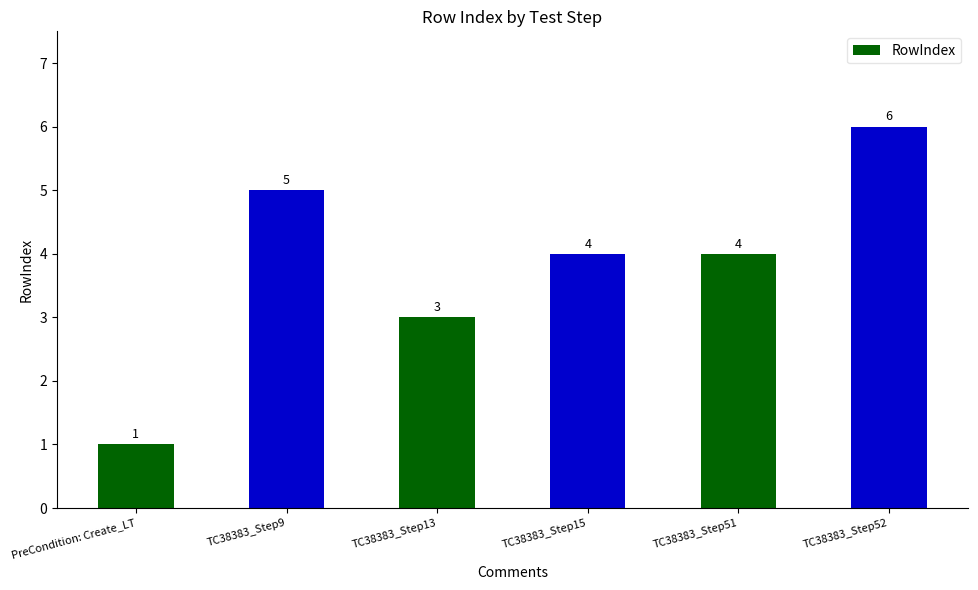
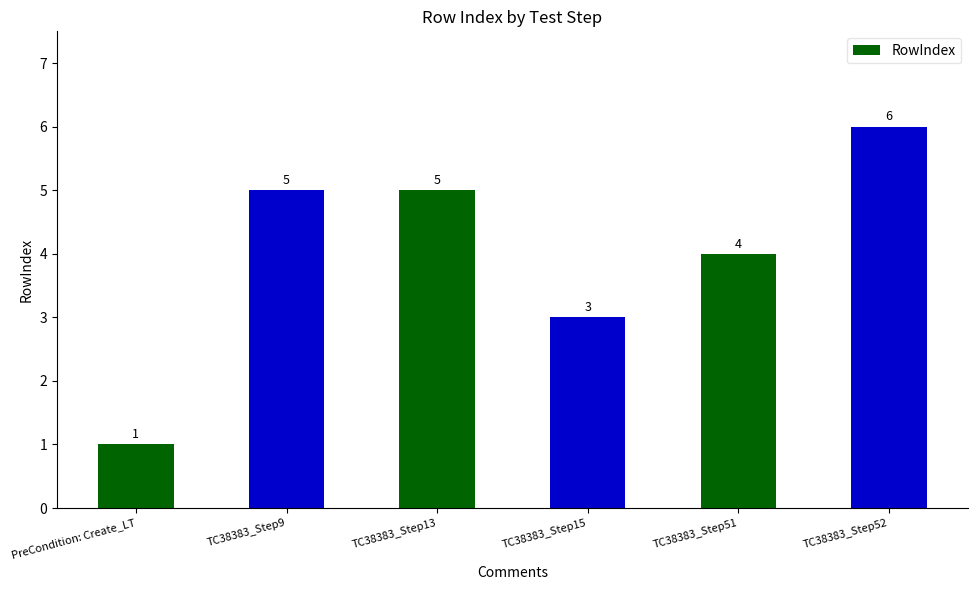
TC38383_Step13: 3 -> 5
TC38383_Step15: 4 -> 3
